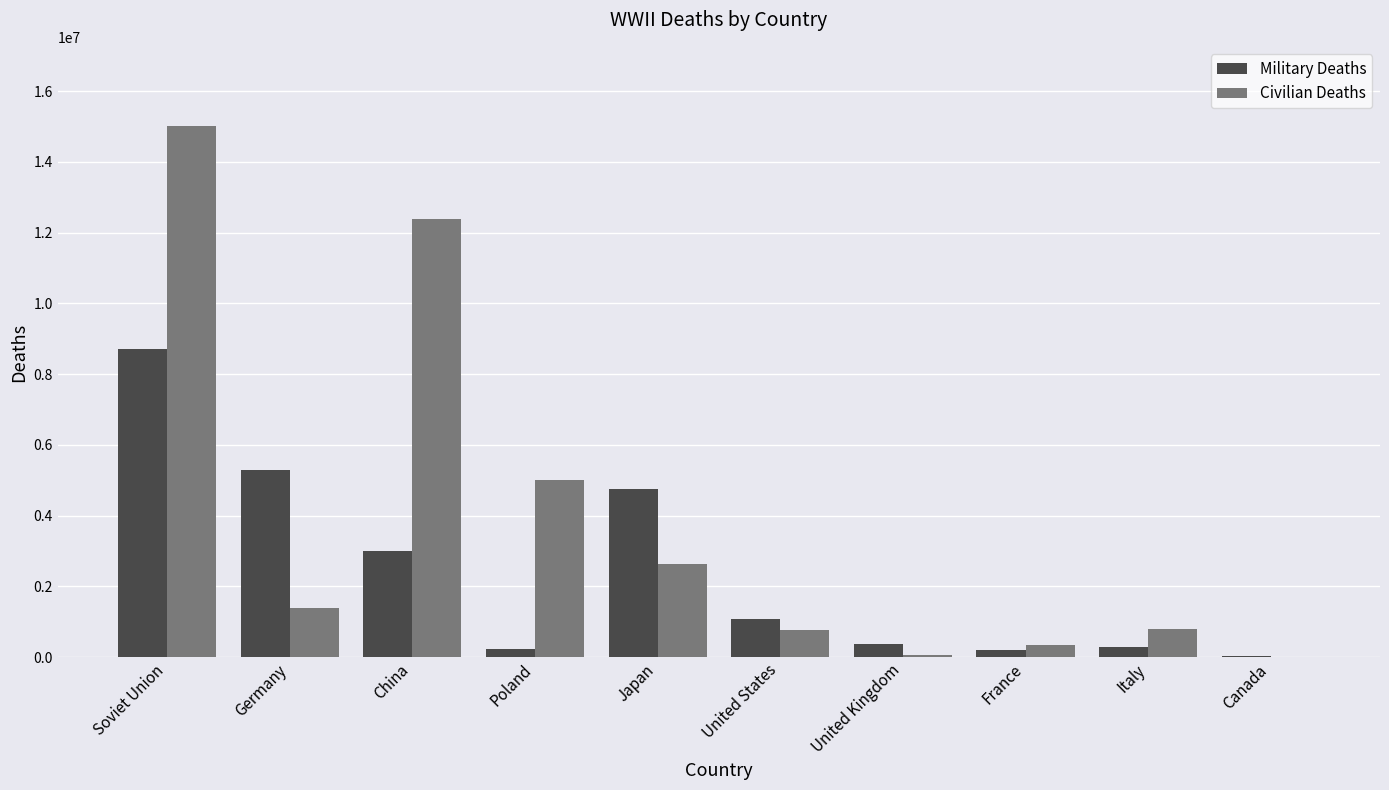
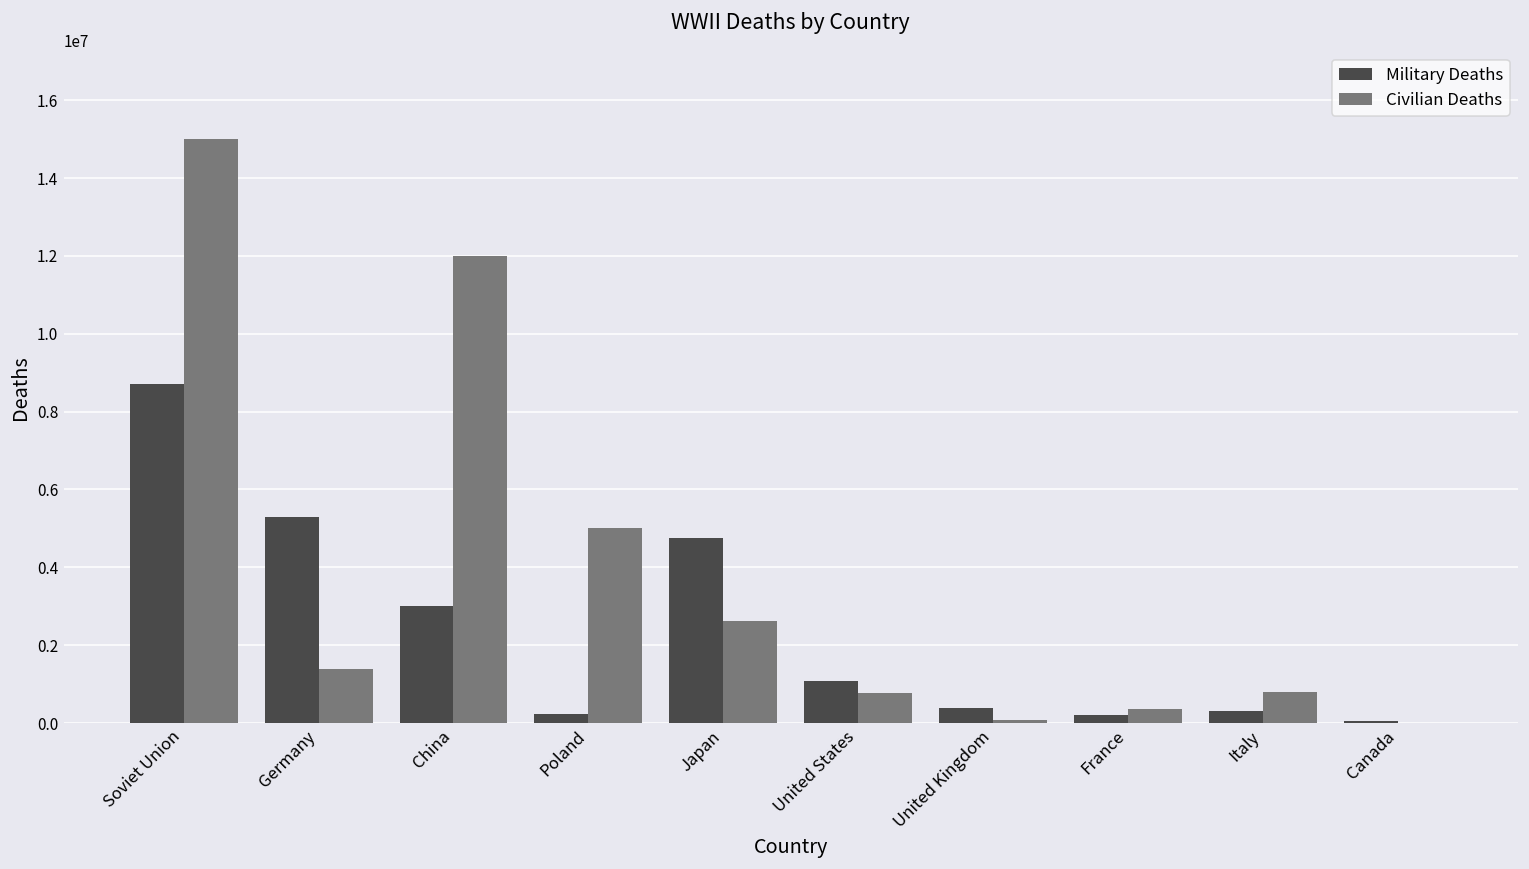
Civilian Deaths, China: 12400000 -> 12000000
